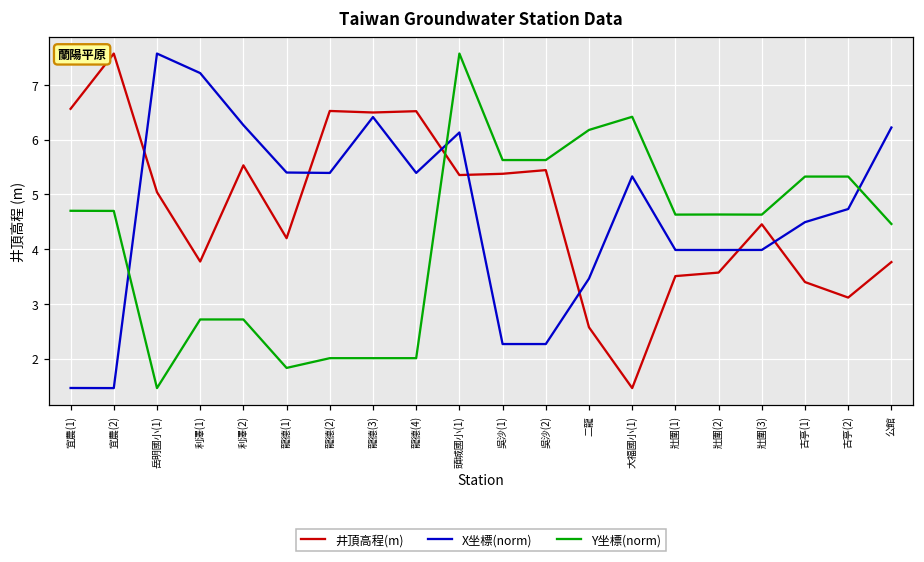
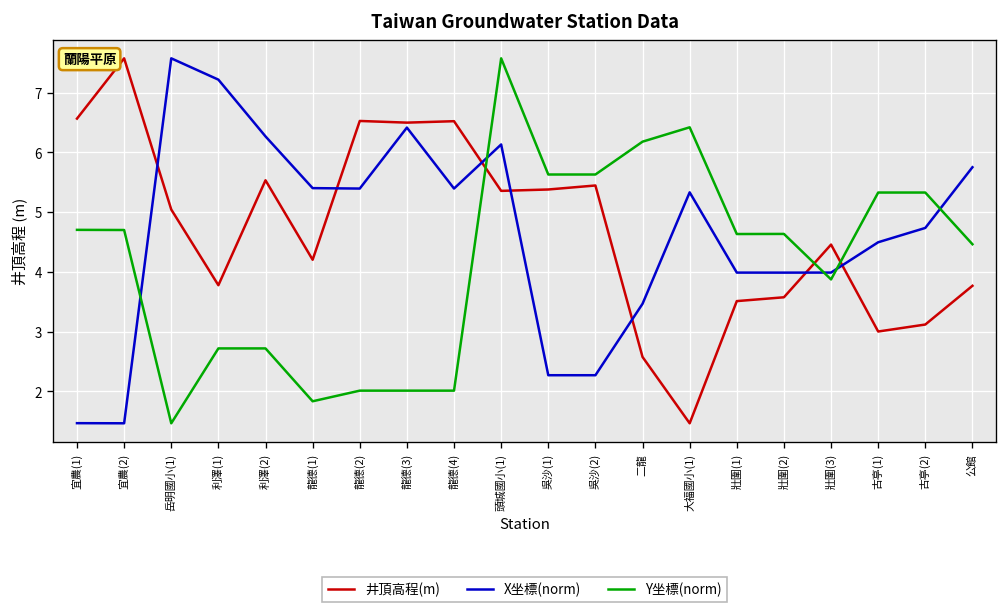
Y坐標(norm), 壯圍(3): 4.6 -> 3.9
井頂高程(m), 古亭(1): 3.4 -> 3.0
X坐標(norm), 公館: 6.2 -> 5.7
